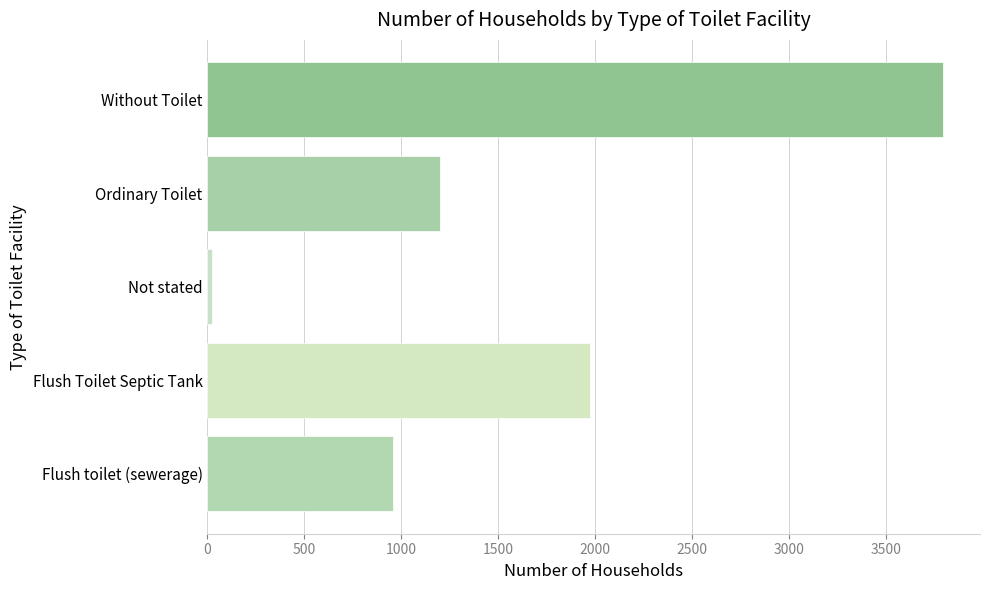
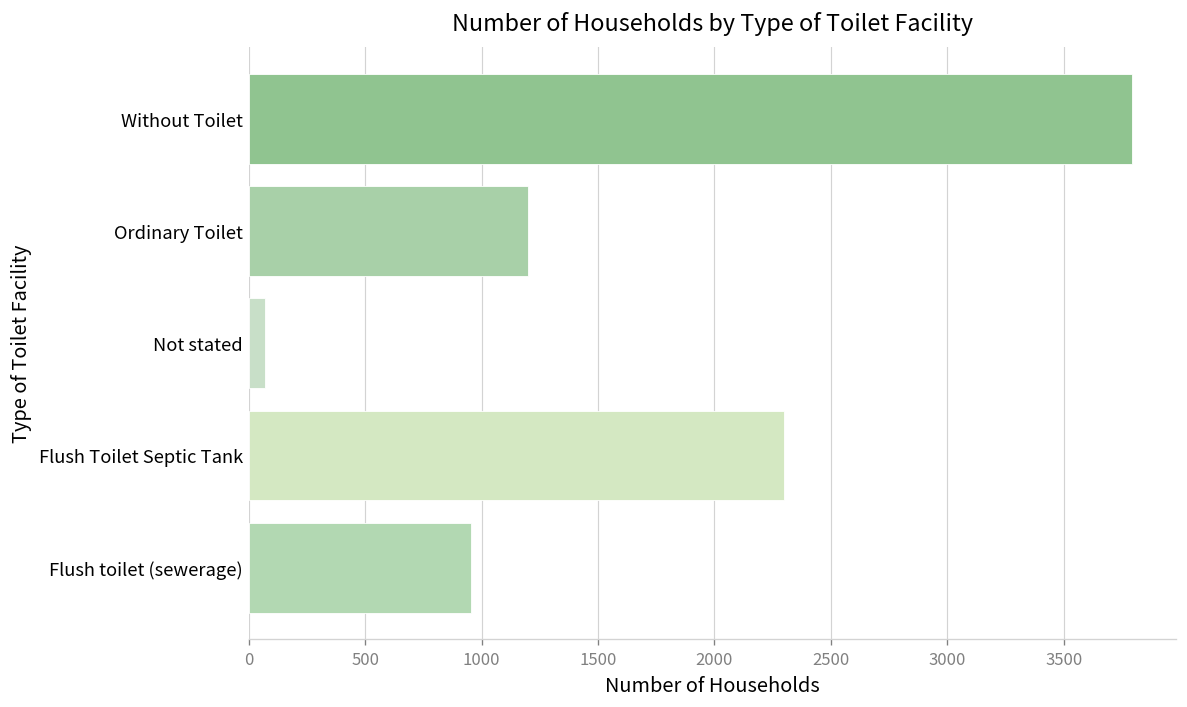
Not stated: 30 -> 70
Flush Toilet Septic Tank: 1970 -> 2300
